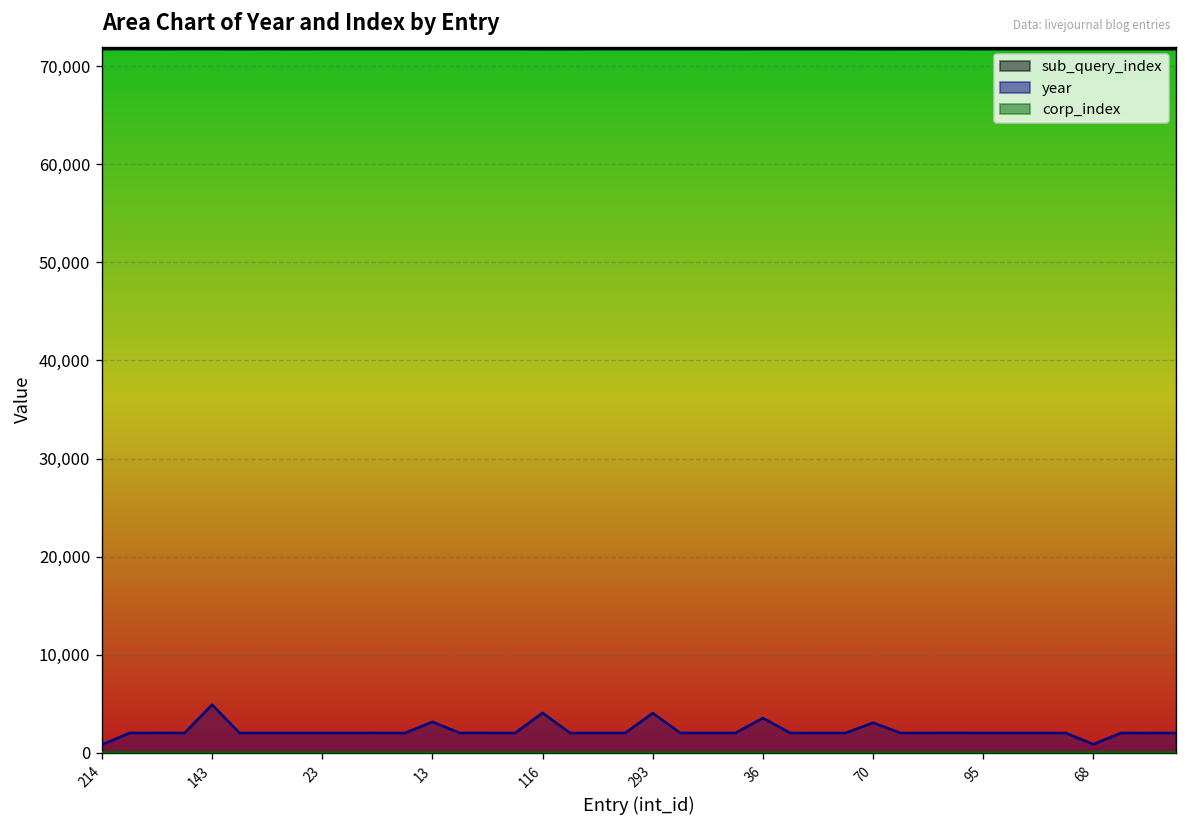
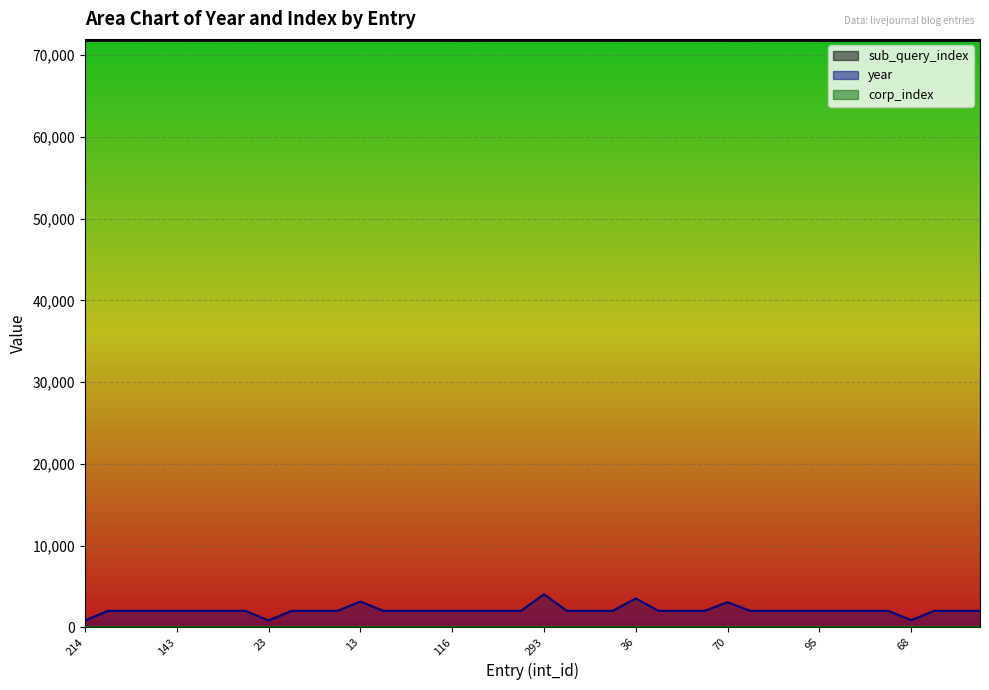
year, 143: 5,000 -> 2,000
year, 23: 2,000 -> 1,000
year, 116: 4,000 -> 2,000
